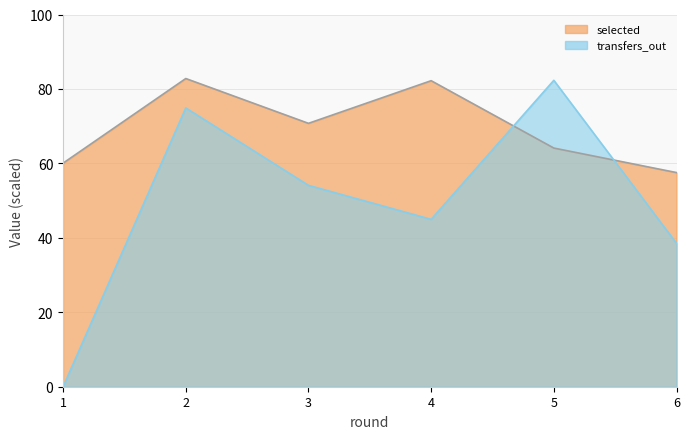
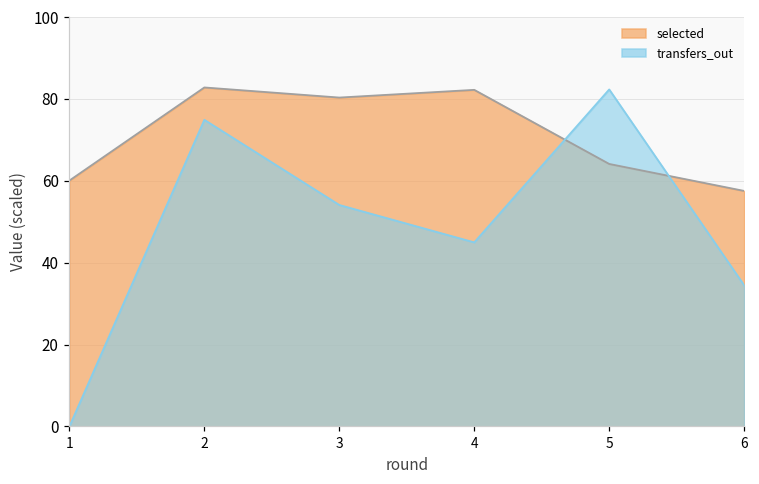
selected, 3: 71 -> 80
transfers_out, 6: 39 -> 34
